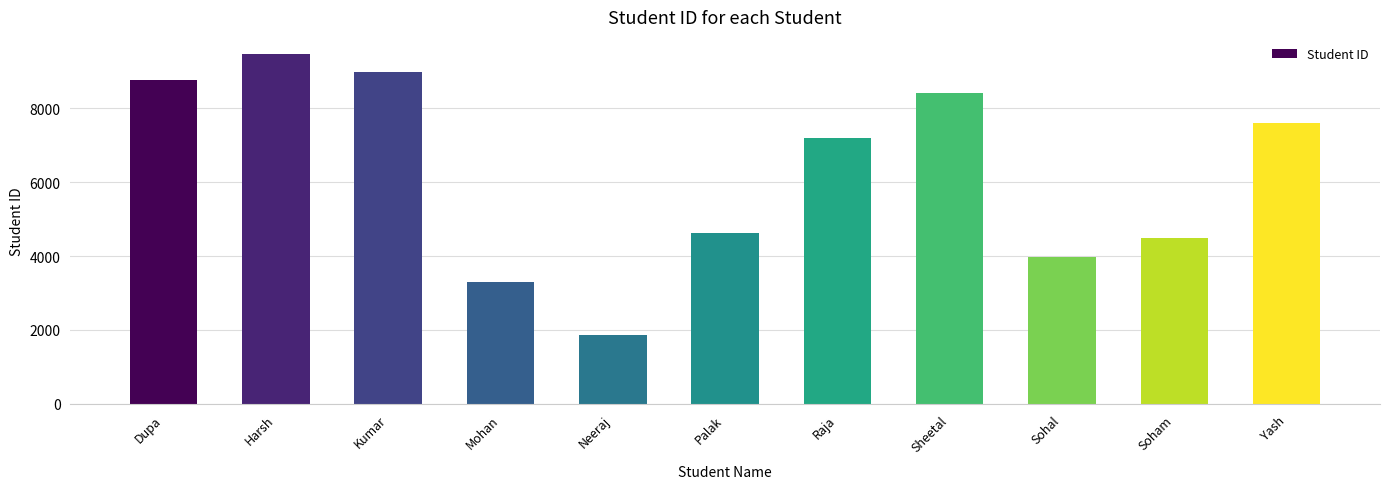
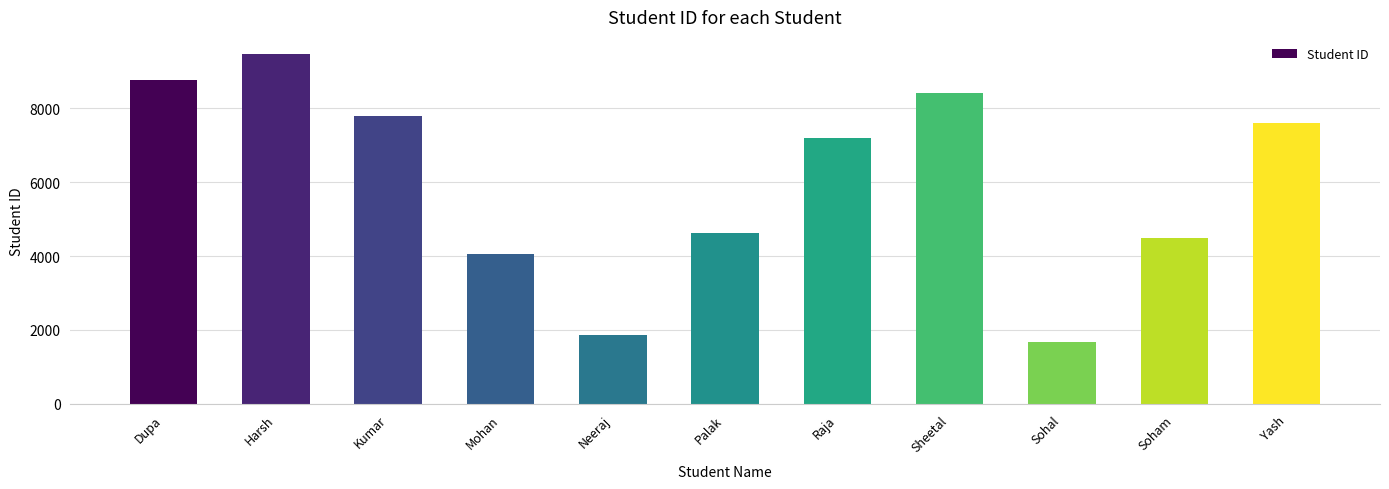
Kumar: 9000 -> 7800
Mohan: 3300 -> 4000
Sohal: 4000 -> 1700
